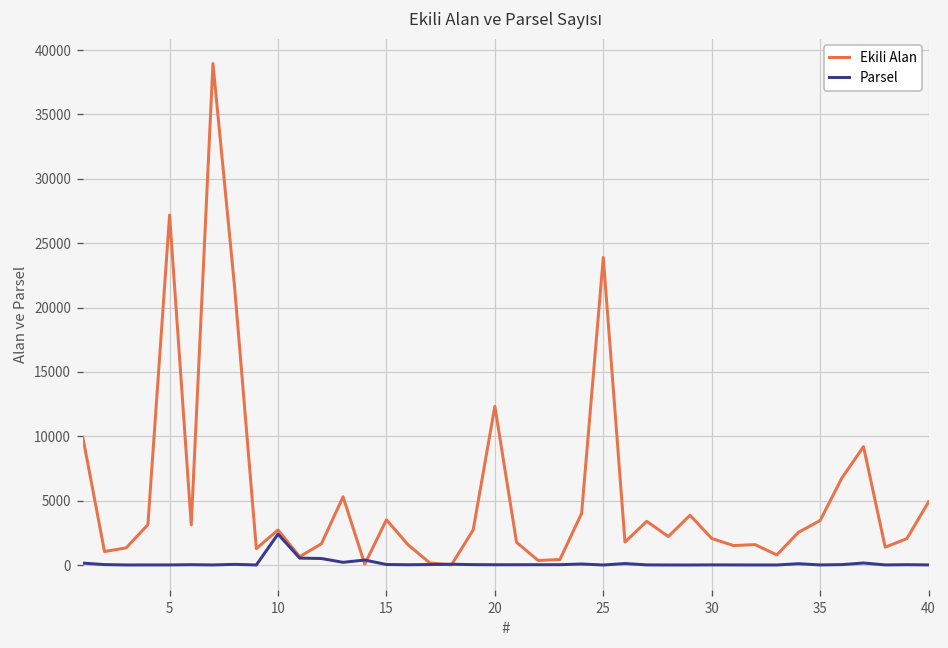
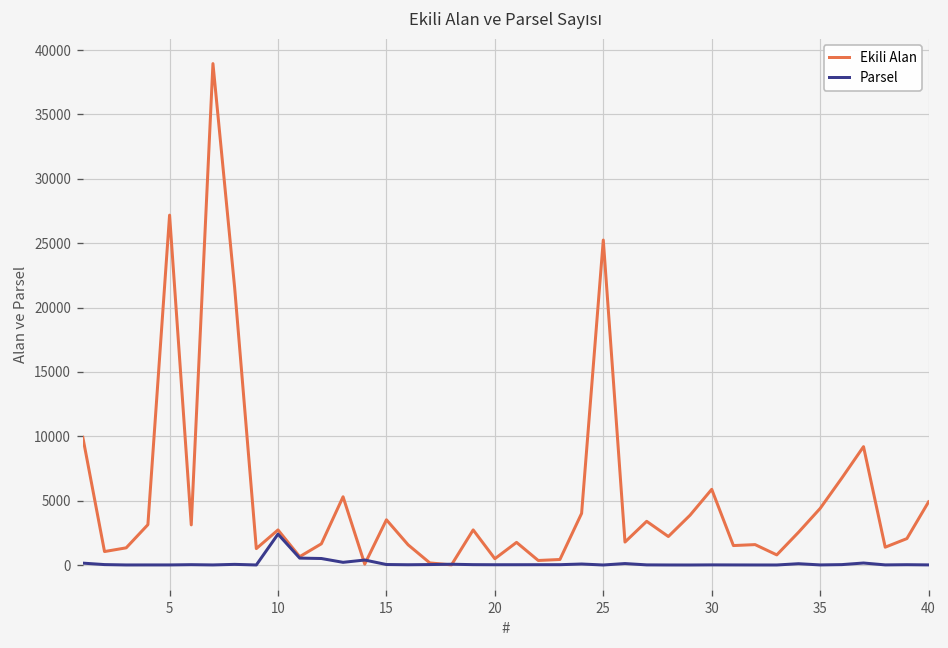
Ekili Alan, 20: 12300 -> 500
Ekili Alan, 25: 23900 -> 25200
Ekili Alan, 30: 2100 -> 5900
Ekili Alan, 35: 3500 -> 4400
